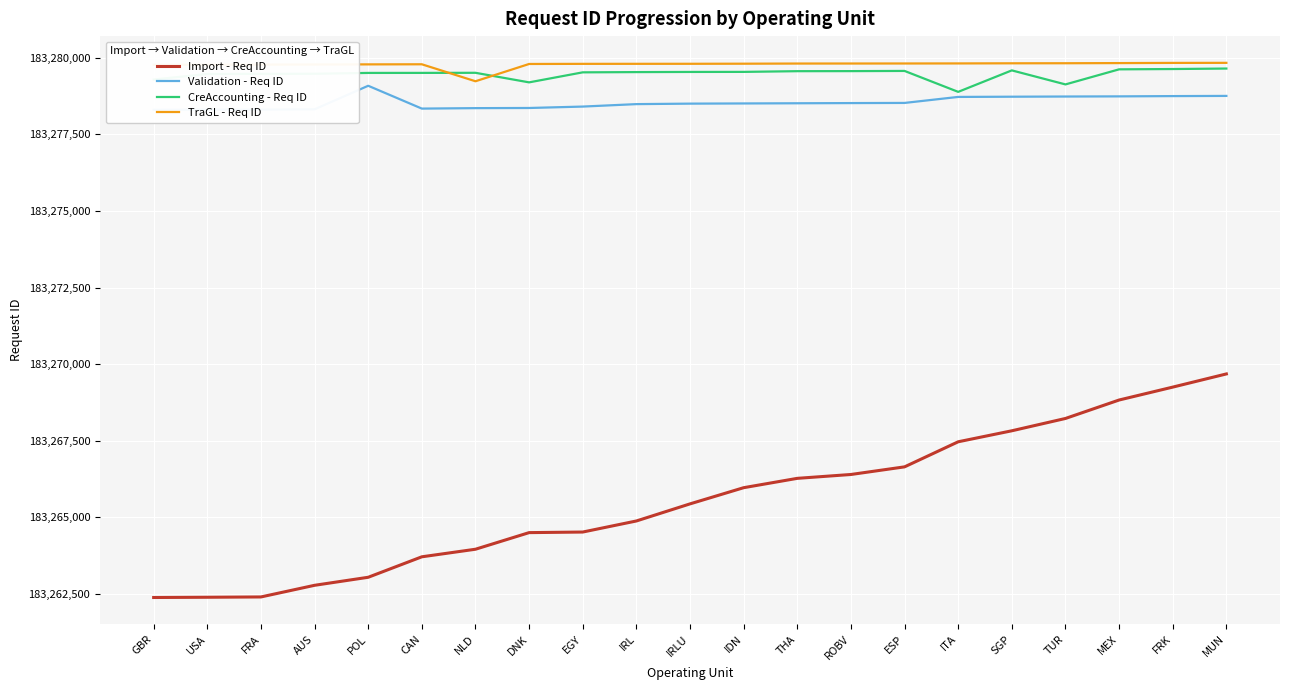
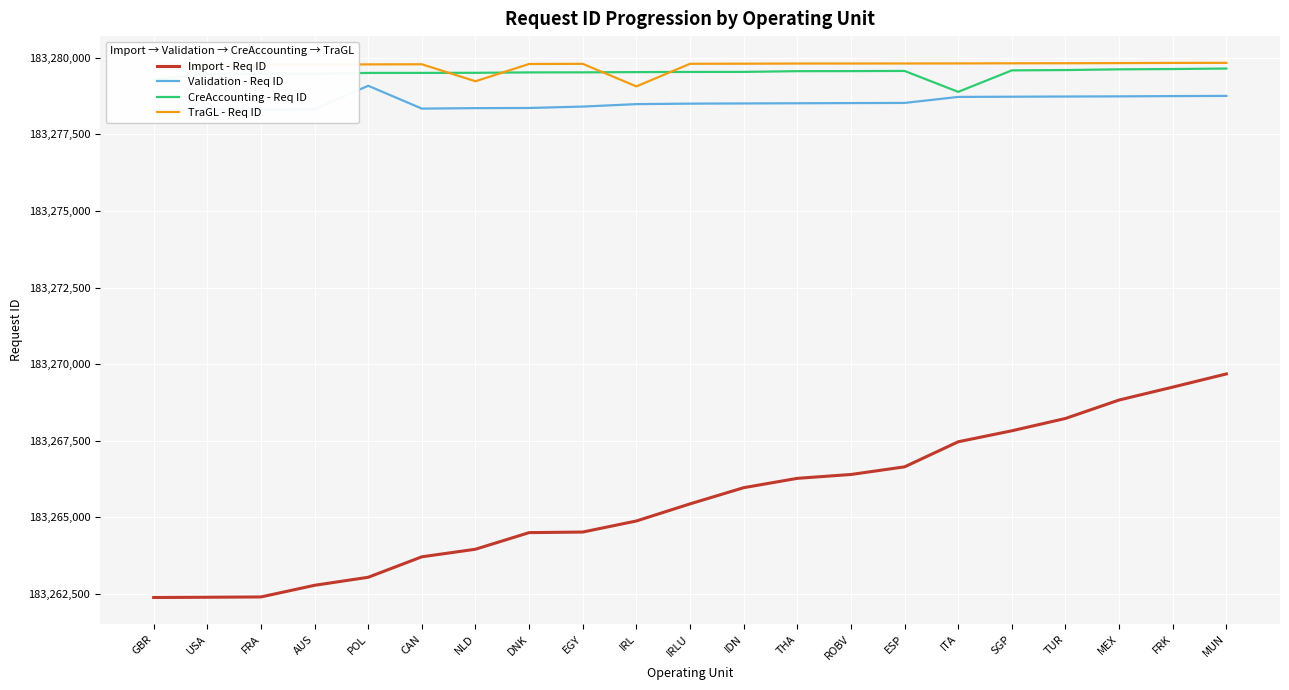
CreAccounting - Req ID, DNK: 183,279,200 -> 183,279,500
TraGL - Req ID, IRL: 183,279,800 -> 183,279,100
CreAccounting - Req ID, TUR: 183,279,100 -> 183,279,600
